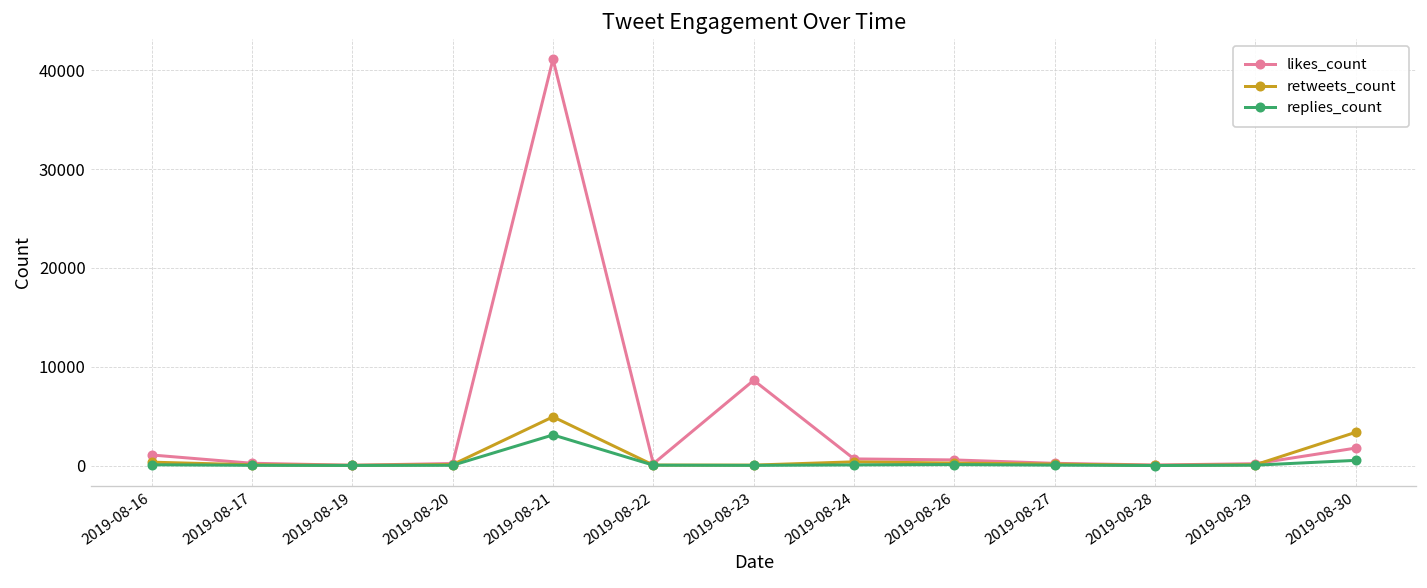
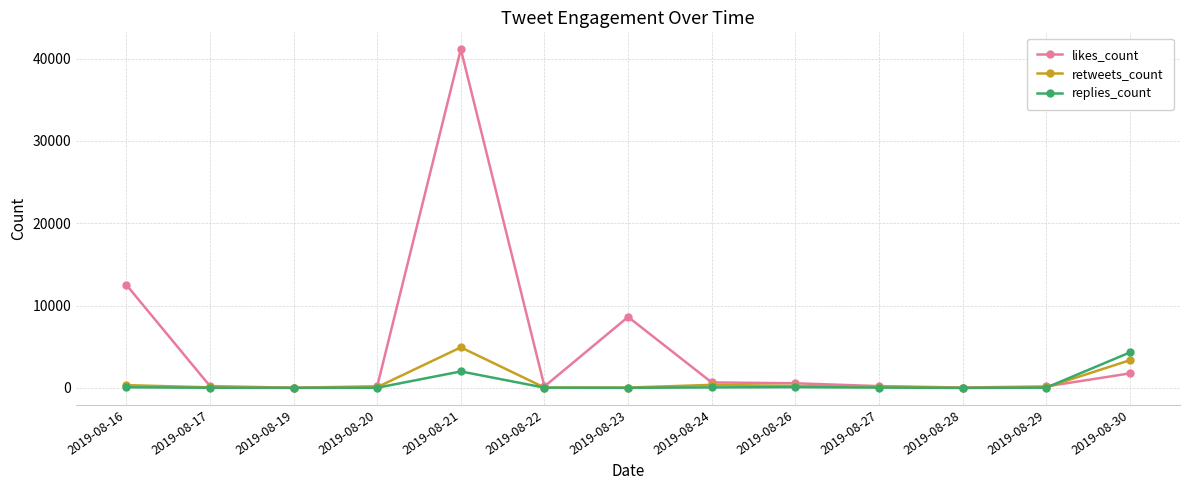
likes_count, 2019-08-16: 1000 -> 13000
replies_count, 2019-08-21: 3000 -> 2000
replies_count, 2019-08-30: 1000 -> 4000
